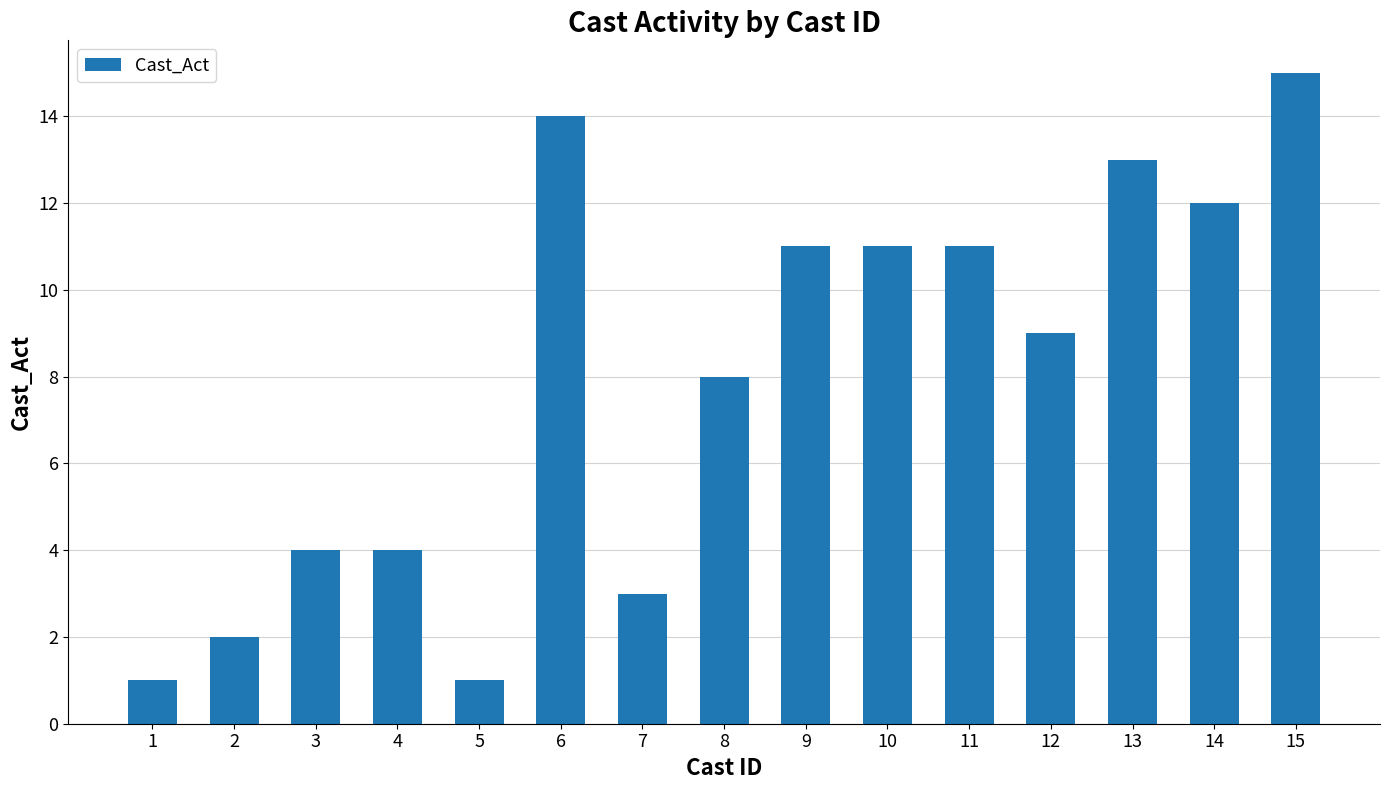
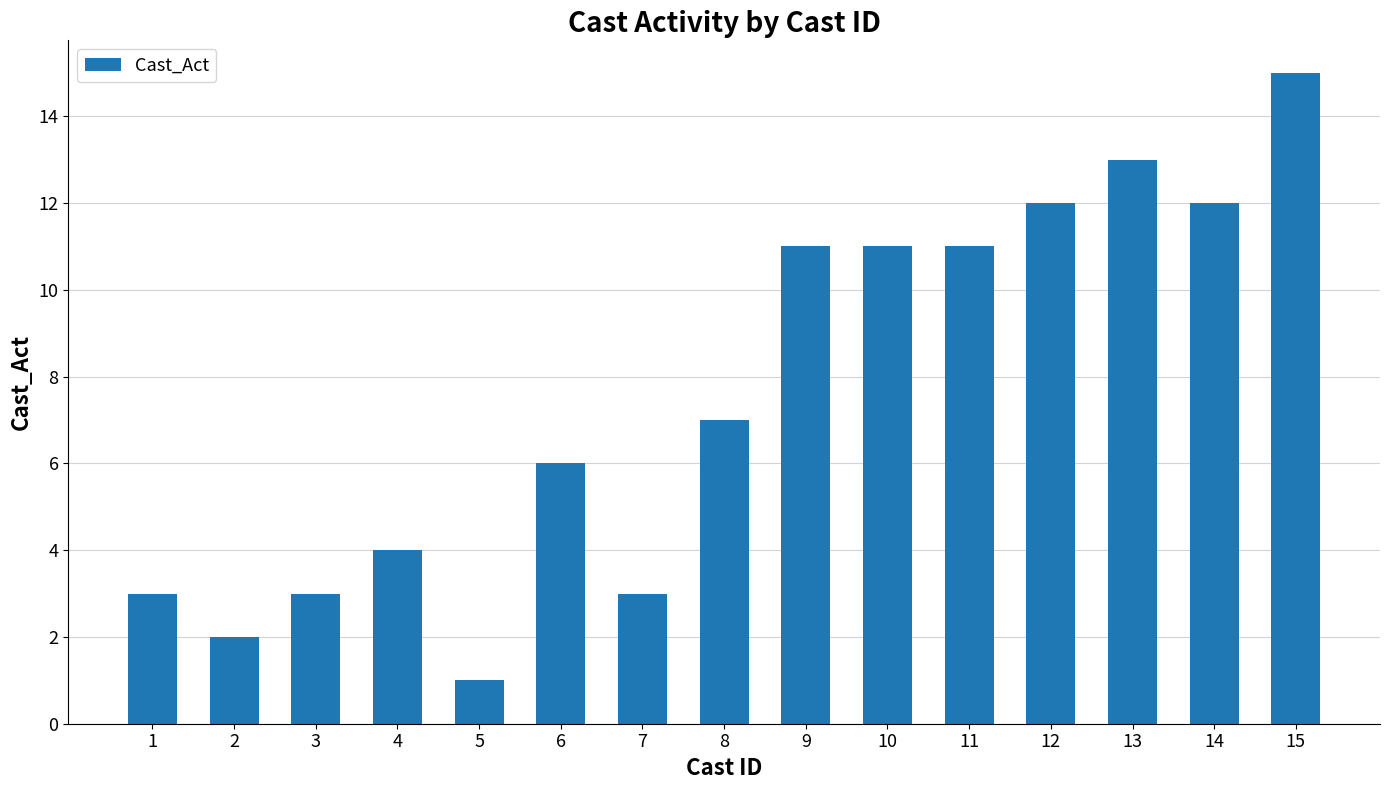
1: 1 -> 3
3: 4 -> 3
6: 14 -> 6
8: 8 -> 7
12: 9 -> 12
